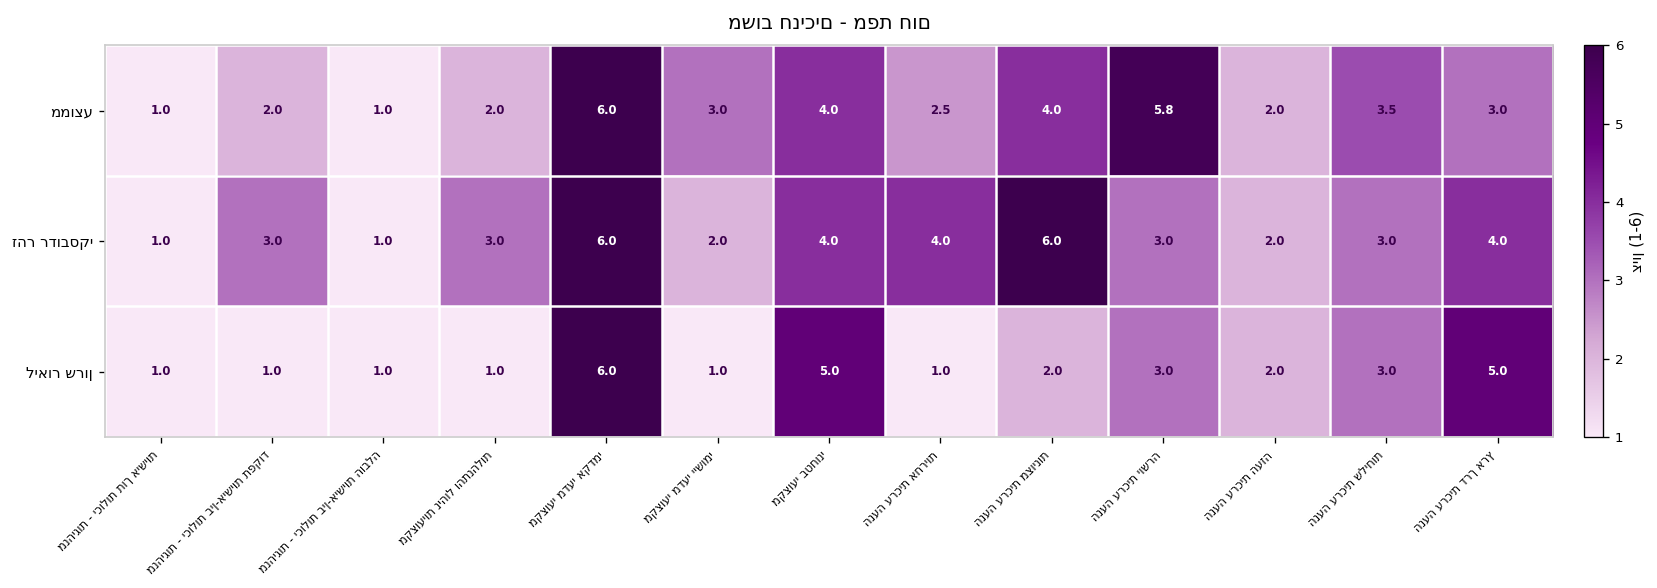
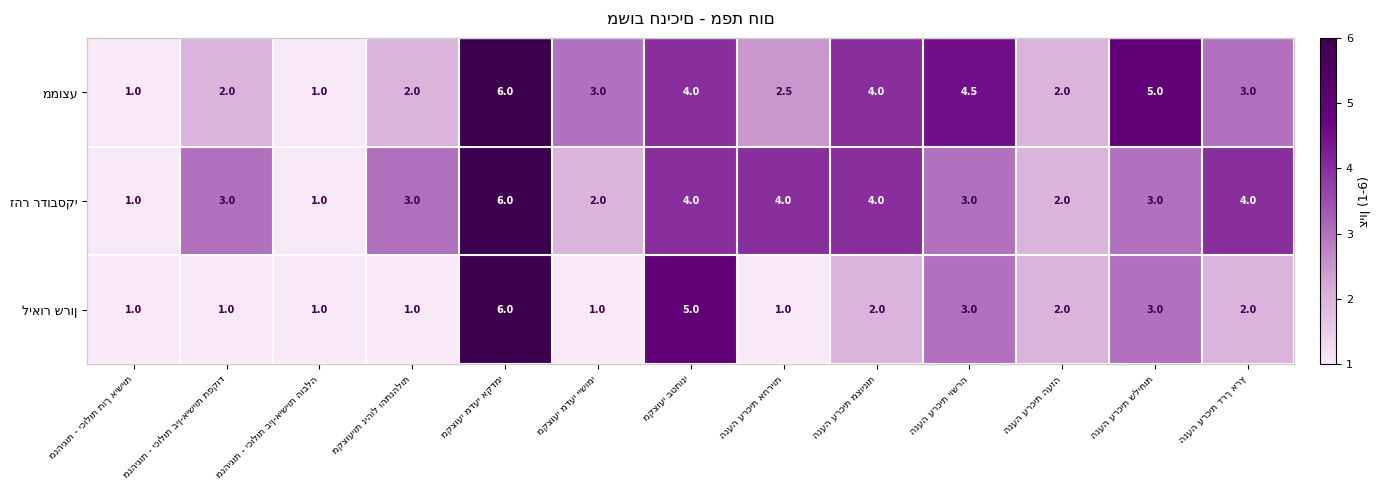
ממוצע, הנעה ערכית יושרה: 5.8 -> 4.5
ממוצע, הנעה ערכית שליחות: 3.5 -> 5.0
זהר רדובסקי, הנעה ערכית מצוינות: 6.0 -> 4.0
ליאור שרון, הנעה ערכית דרך ארץ: 5.0 -> 2.0
